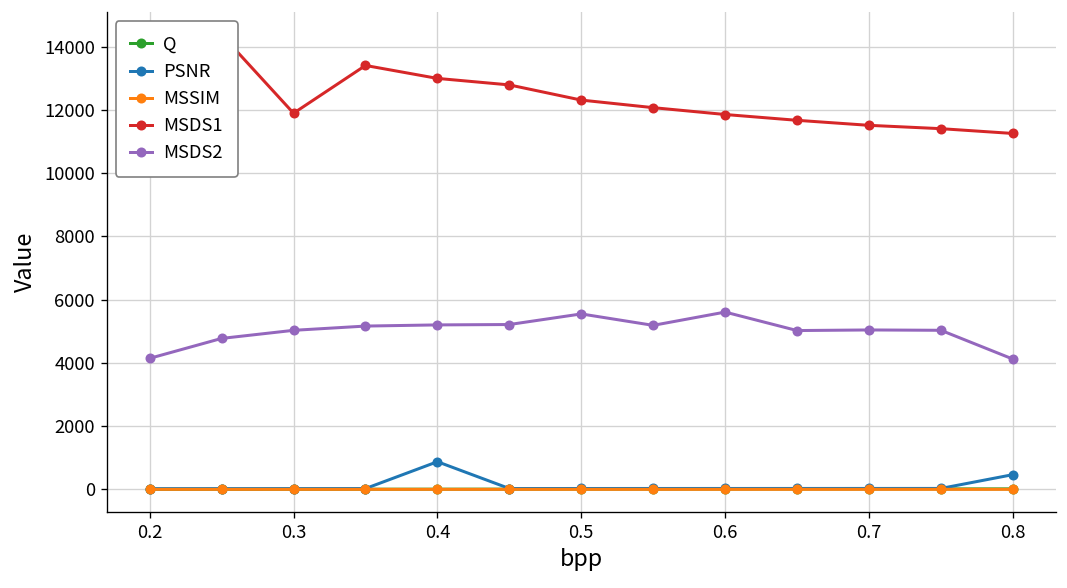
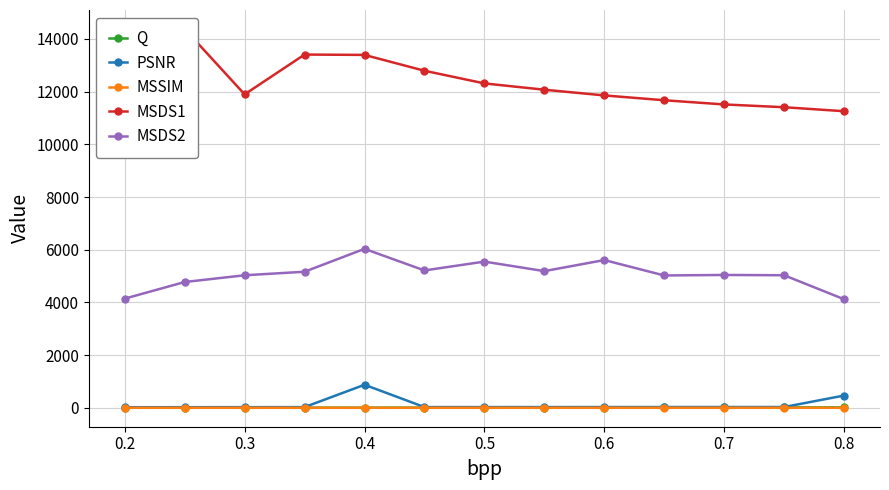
MSDS1, 0.4: 13000 -> 13400
MSDS2, 0.4: 5200 -> 6000
